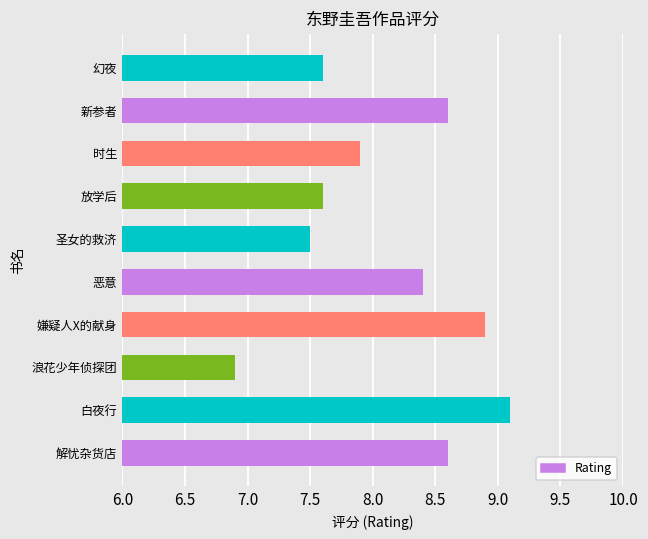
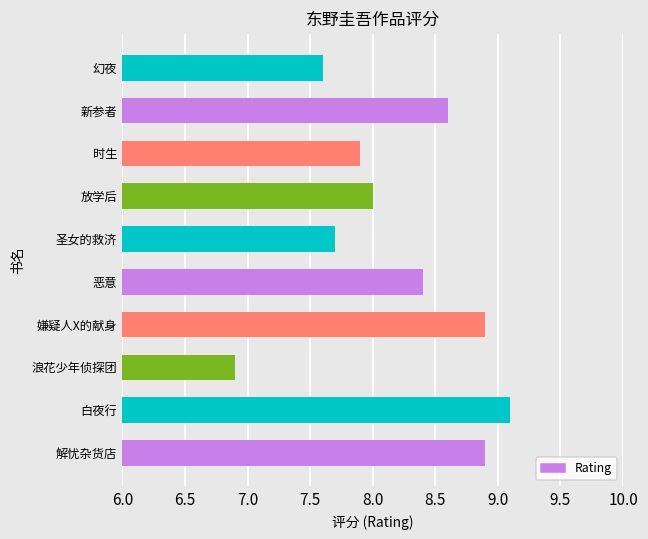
放学后: 7.6 -> 8.0
圣女的救济: 7.5 -> 7.7
解忧杂货店: 8.6 -> 8.9
